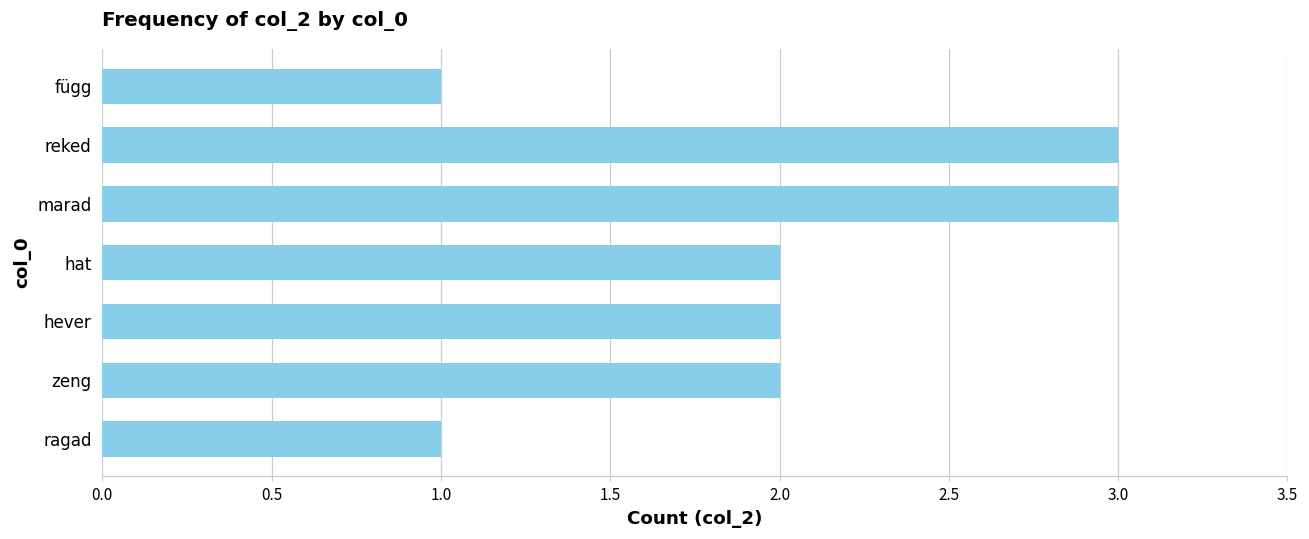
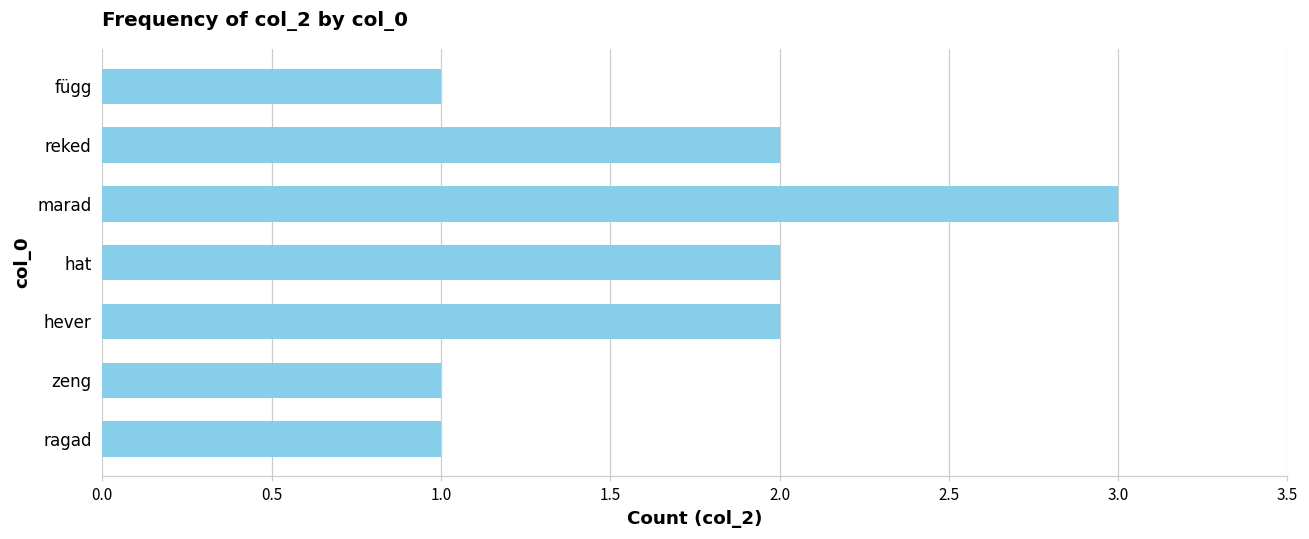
reked: 3 -> 2
zeng: 2 -> 1
